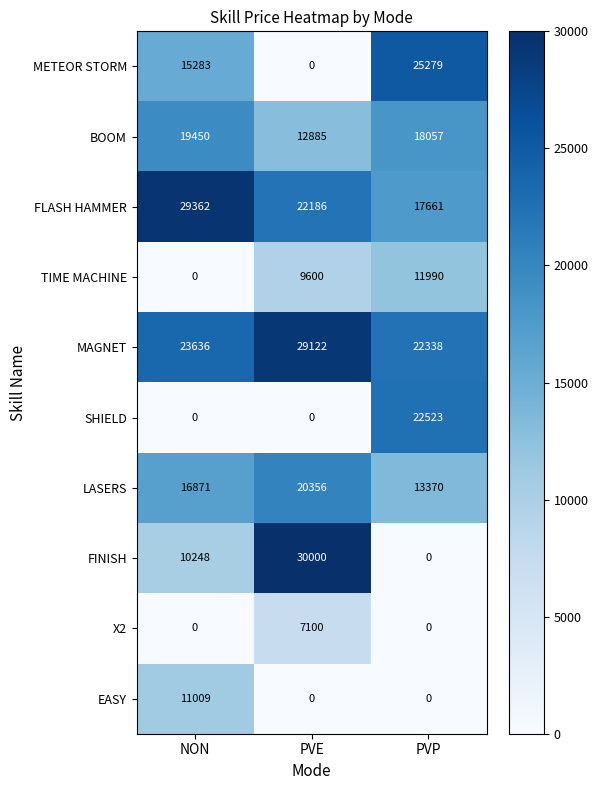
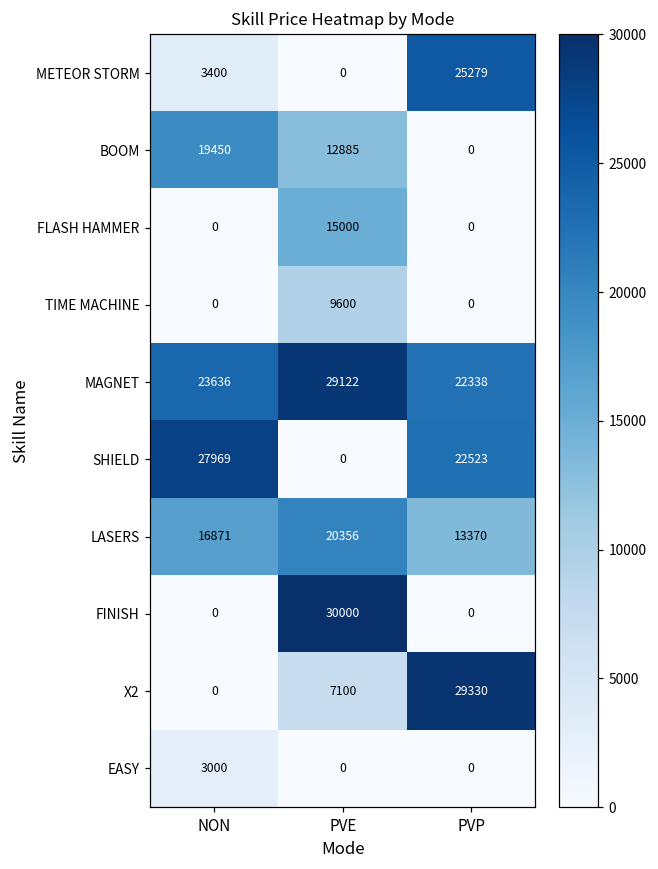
METEOR STORM, NON: 15283 -> 3400
BOOM, PVP: 18057 -> 0
FLASH HAMMER, NON: 29362 -> 0
FLASH HAMMER, PVE: 22186 -> 15000
FLASH HAMMER, PVP: 17661 -> 0
TIME MACHINE, PVP: 11990 -> 0
SHIELD, NON: 0 -> 27969
FINISH, NON: 10248 -> 0
X2, PVP: 0 -> 29330
EASY, NON: 11009 -> 3000
